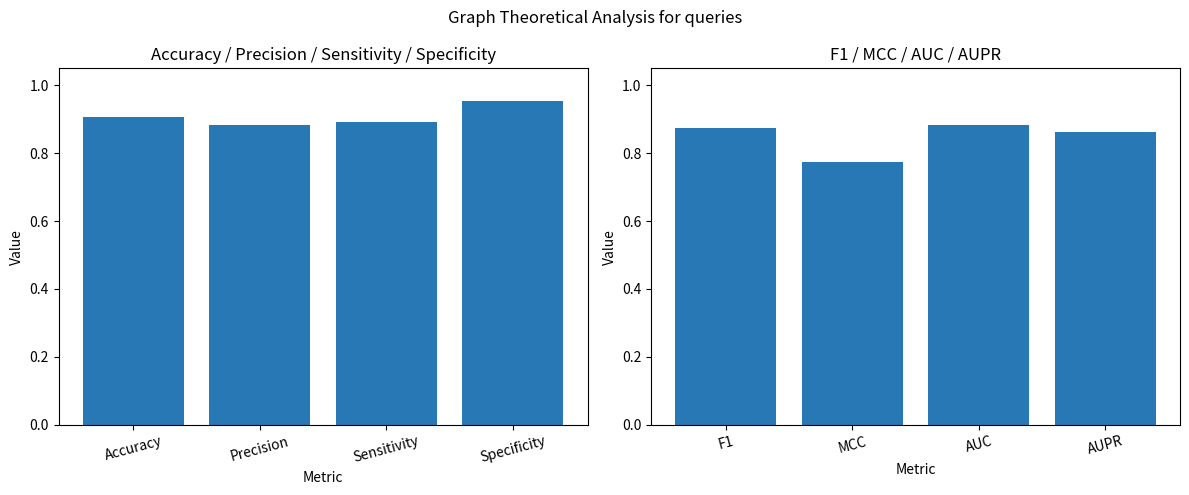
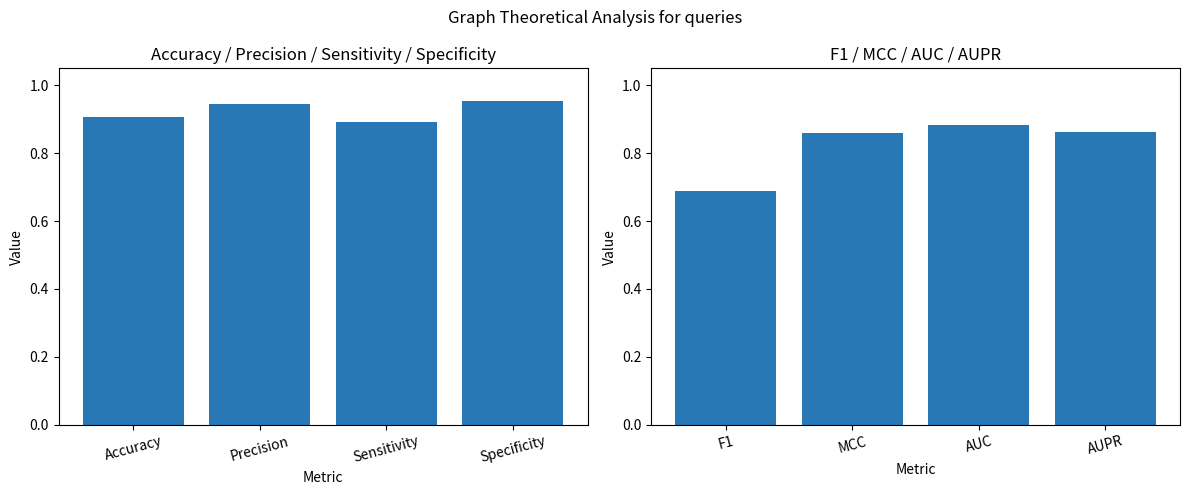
Accuracy / Precision / Sensitivity / Specificity, Precision: 0.88 -> 0.94
F1 / MCC / AUC / AUPR, F1: 0.87 -> 0.69
F1 / MCC / AUC / AUPR, MCC: 0.77 -> 0.86
